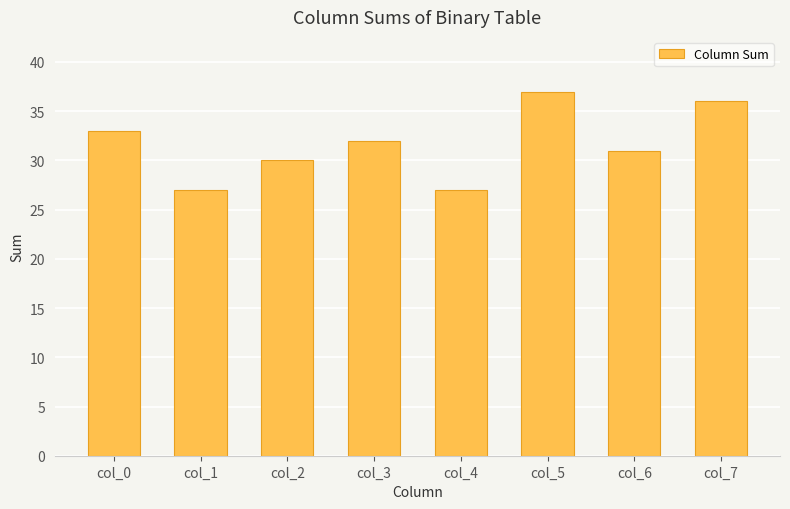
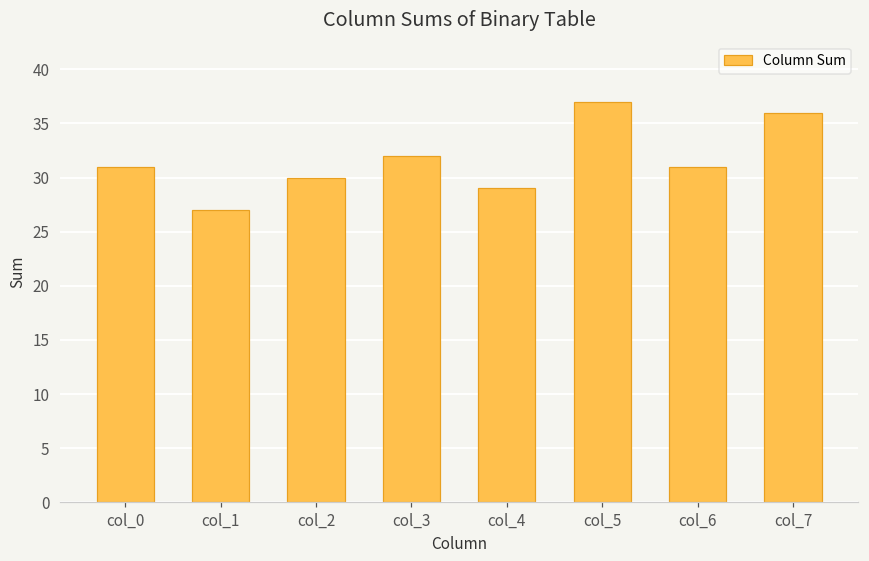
col_0: 33 -> 31
col_4: 27 -> 29
